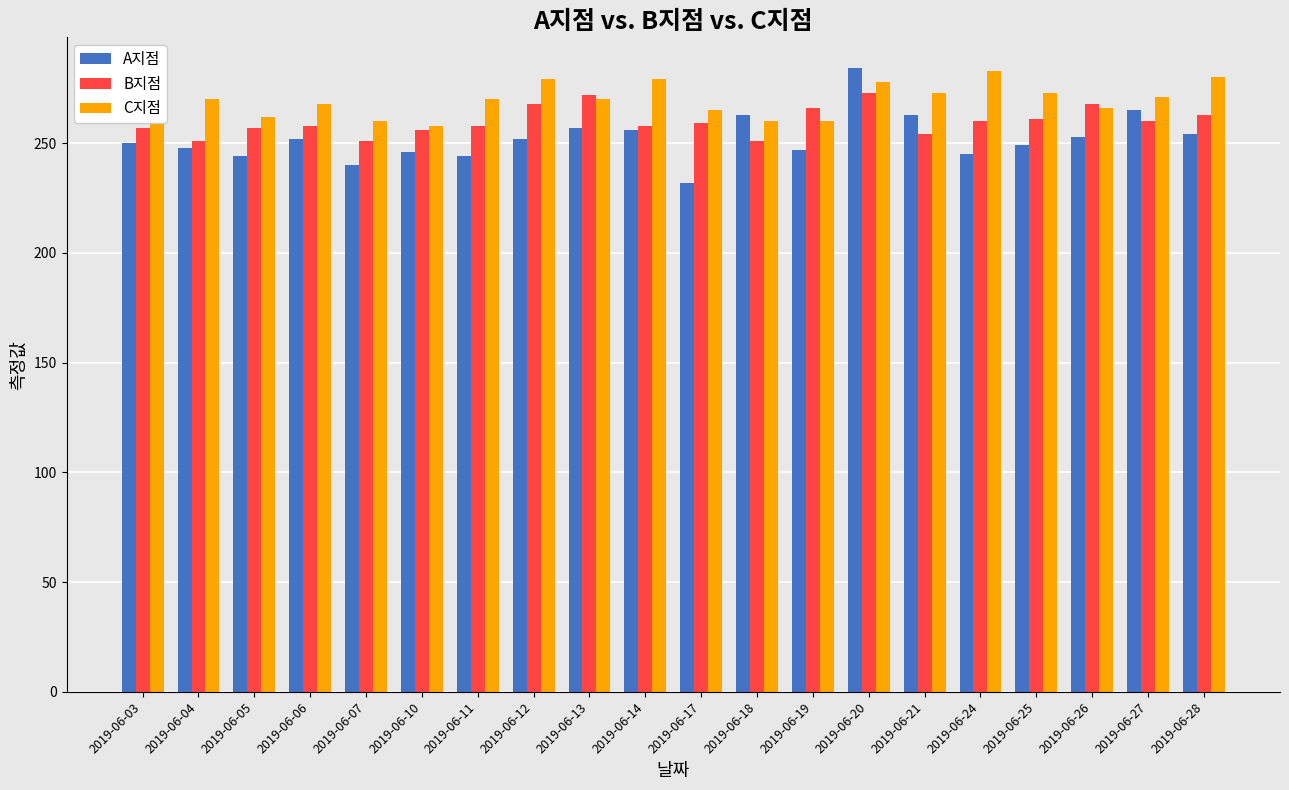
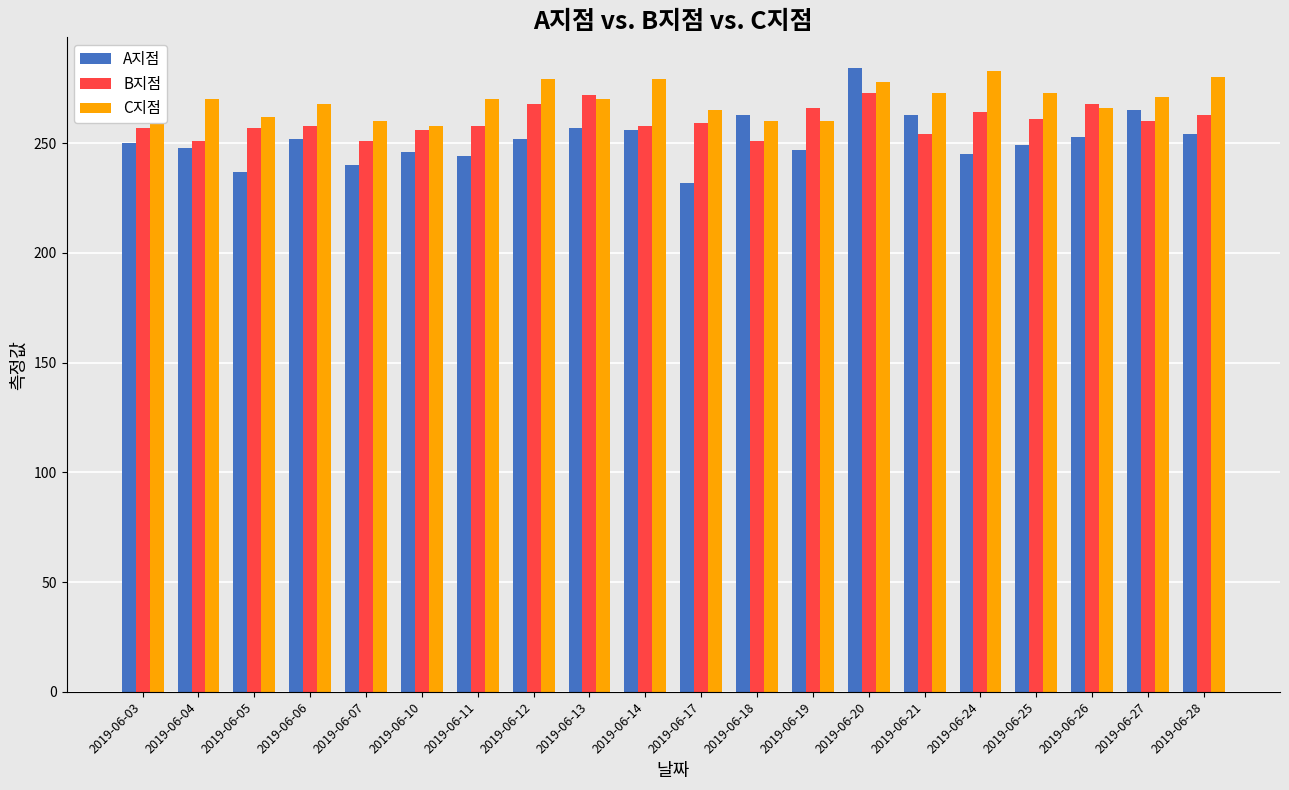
A지점, 2019-06-05: 244 -> 237
B지점, 2019-06-24: 260 -> 264
